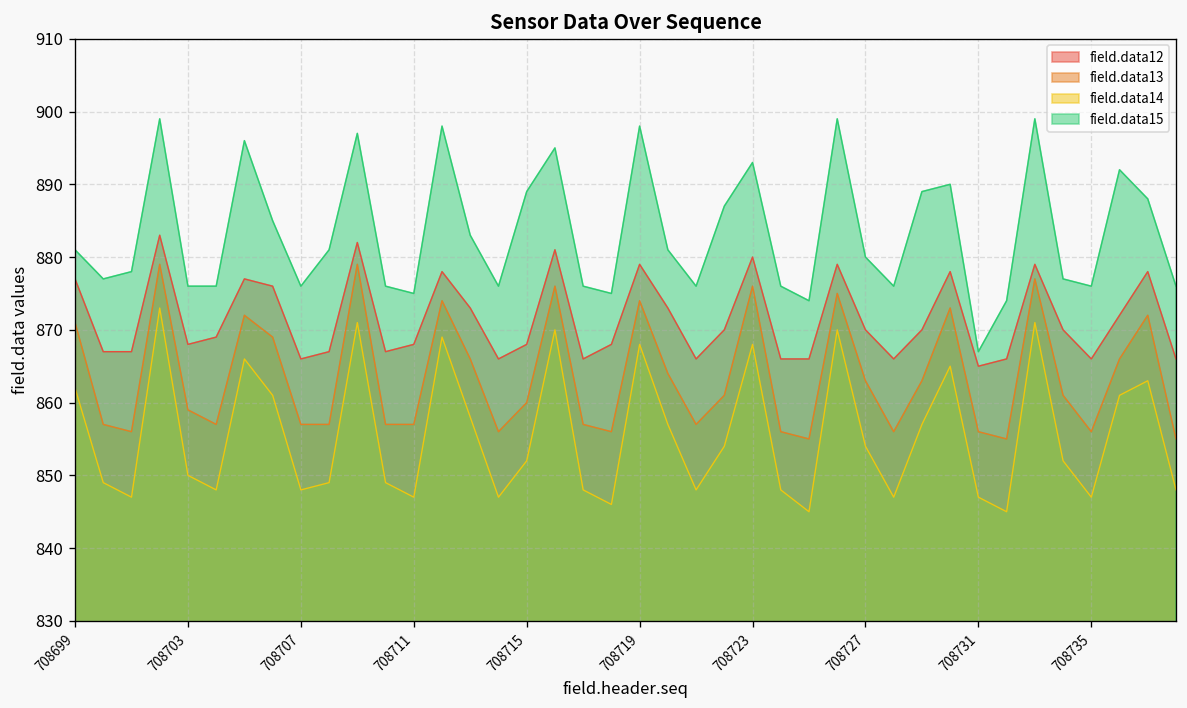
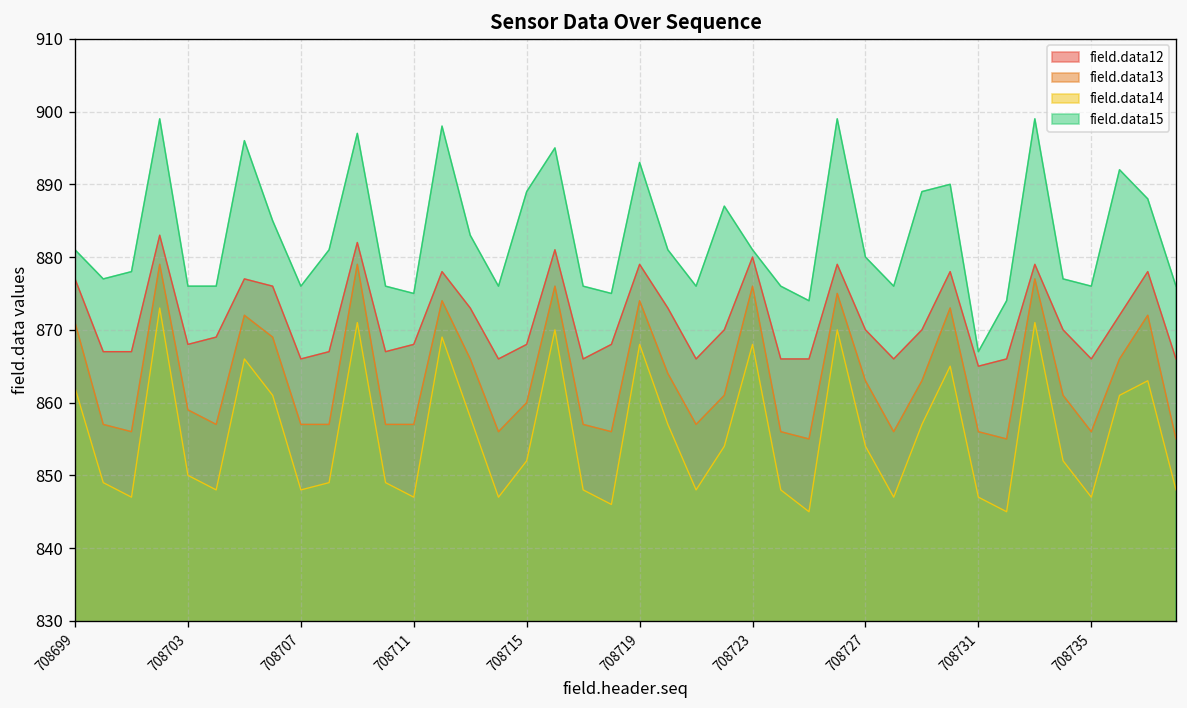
field.data15, 708719: 898 -> 893
field.data15, 708723: 893 -> 881
